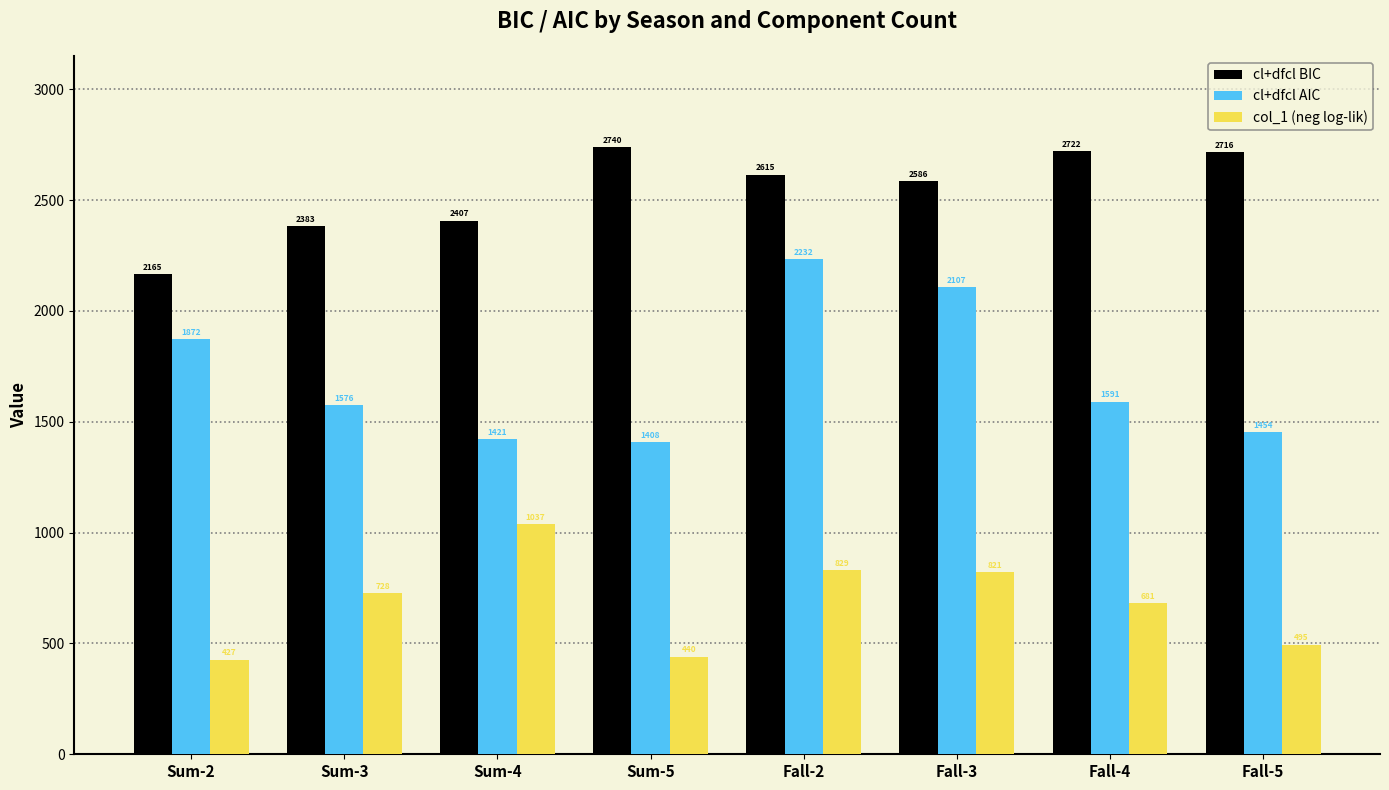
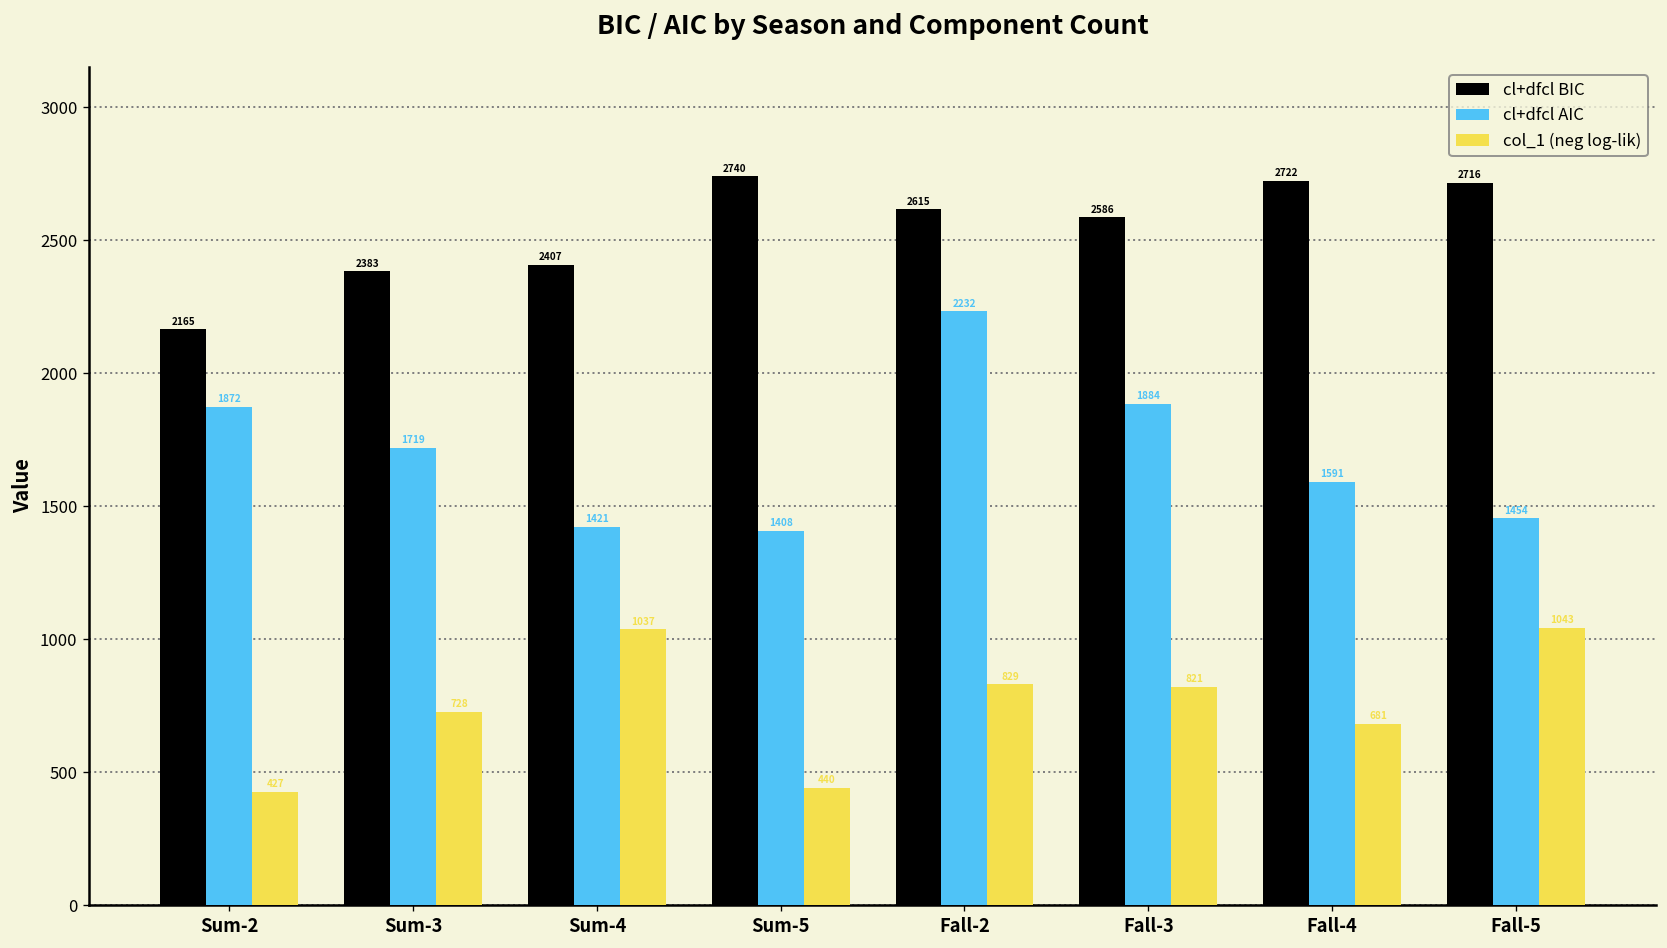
cl+dfcl AIC, Sum-3: 1576 -> 1719
cl+dfcl AIC, Fall-3: 2107 -> 1884
col_1 (neg log-lik), Fall-5: 495 -> 1043
